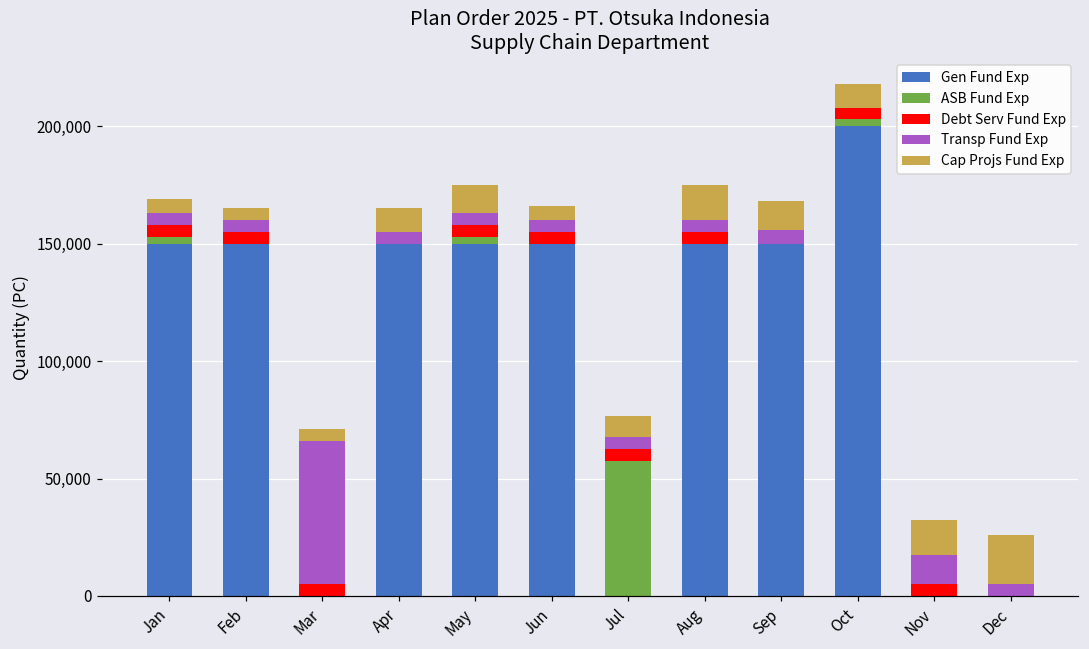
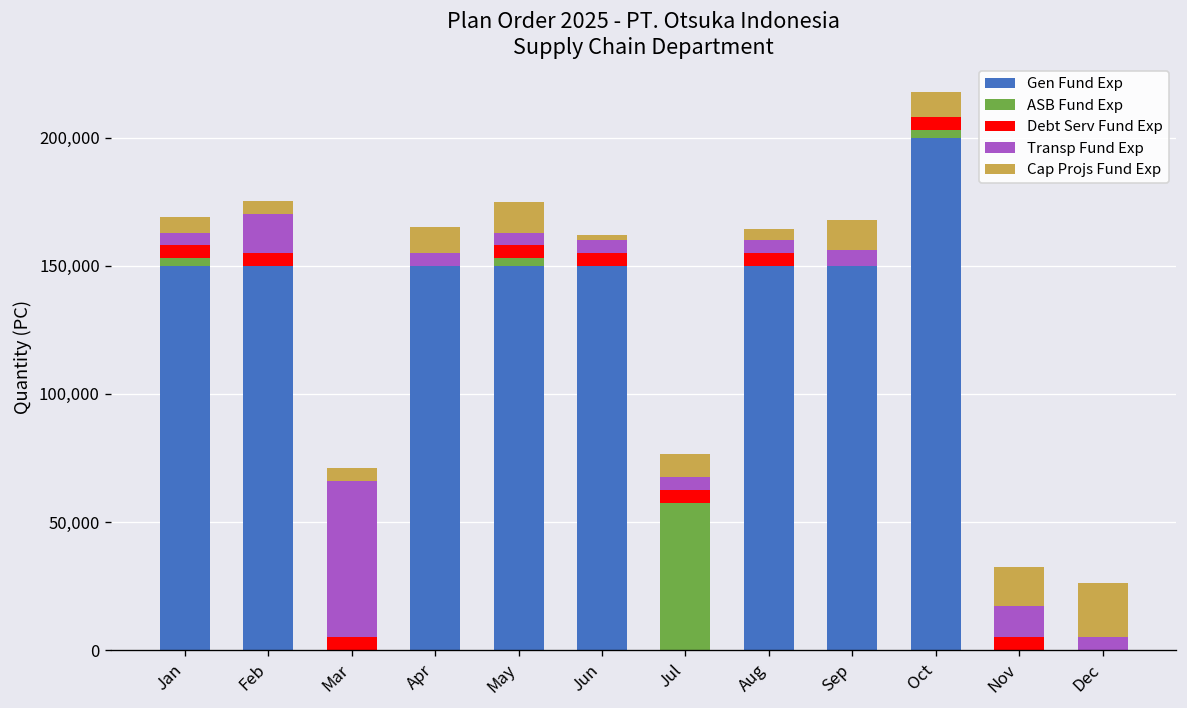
Transp Fund Exp, Feb: 5,000 -> 15,000
Cap Projs Fund Exp, Jun: 6,000 -> 2,000
Cap Projs Fund Exp, Aug: 15,000 -> 4,000
